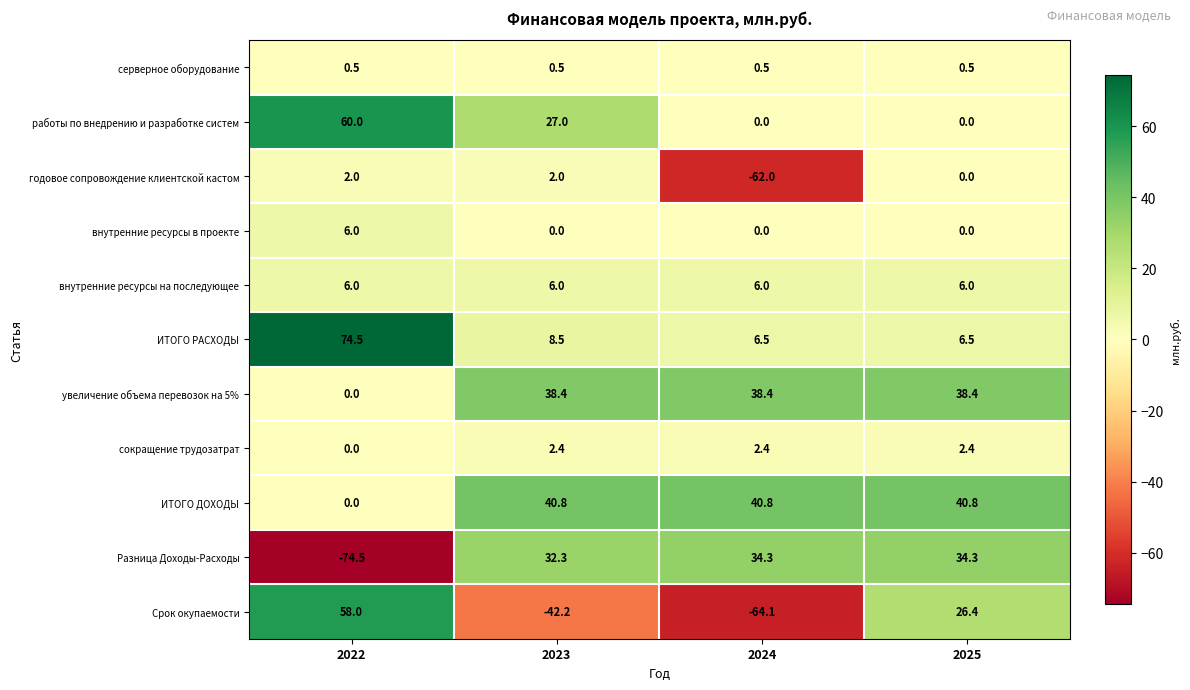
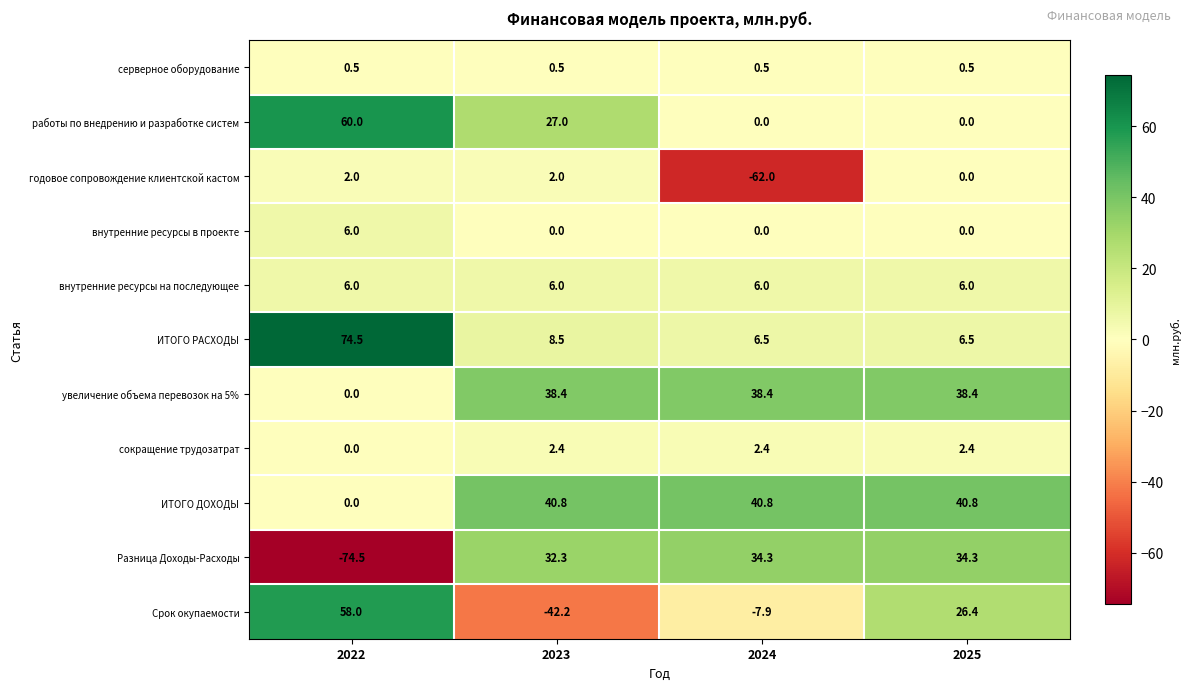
Срок окупаемости, 2024: -64.1 -> -7.9
